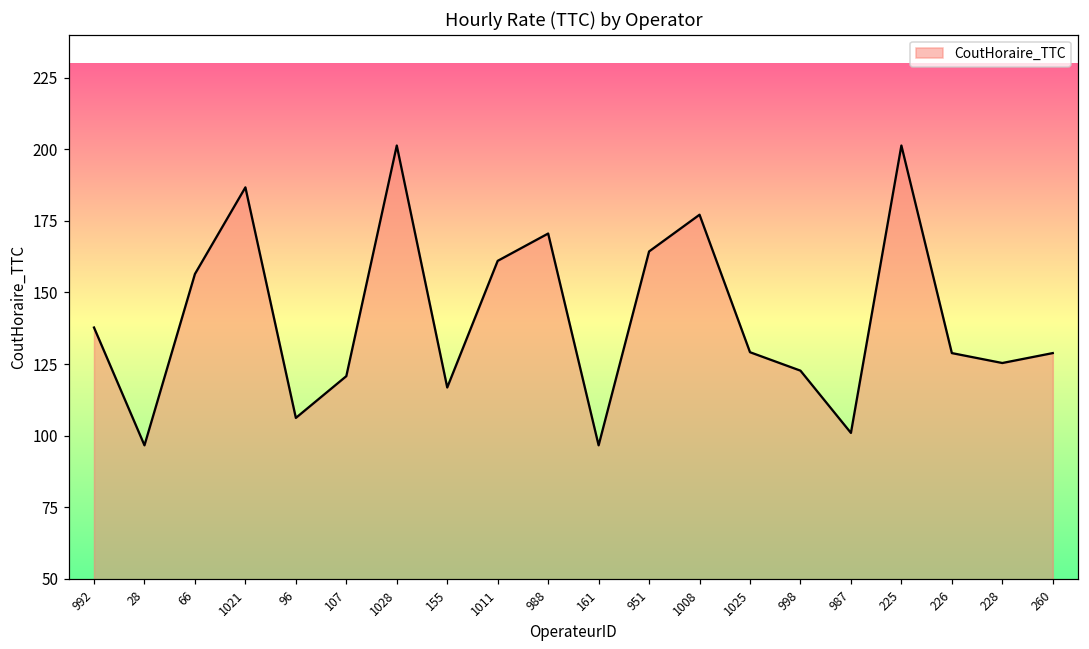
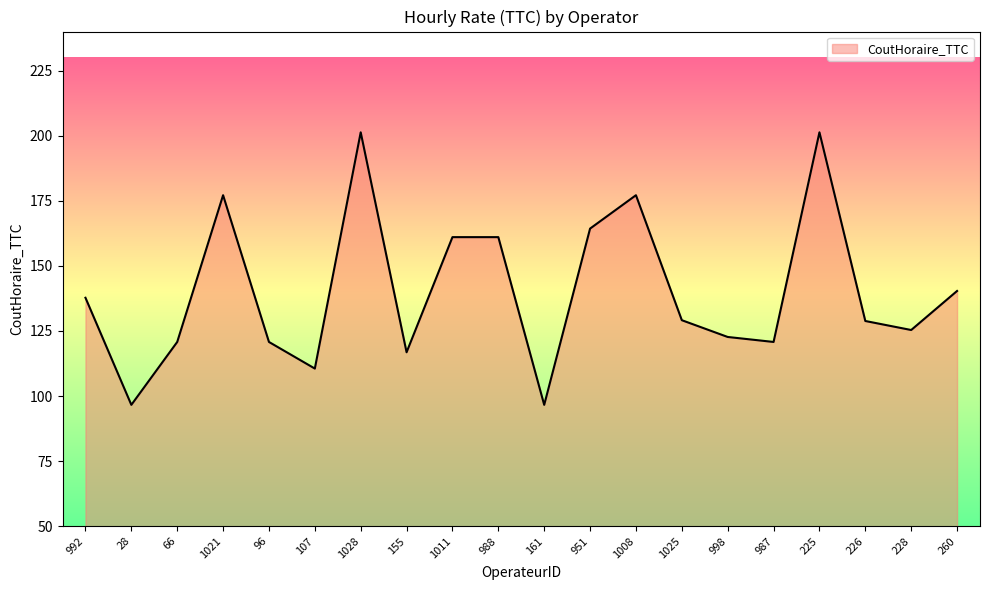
66: 156 -> 121
1021: 187 -> 177
96: 106 -> 121
107: 121 -> 111
988: 171 -> 161
987: 101 -> 121
260: 129 -> 140
